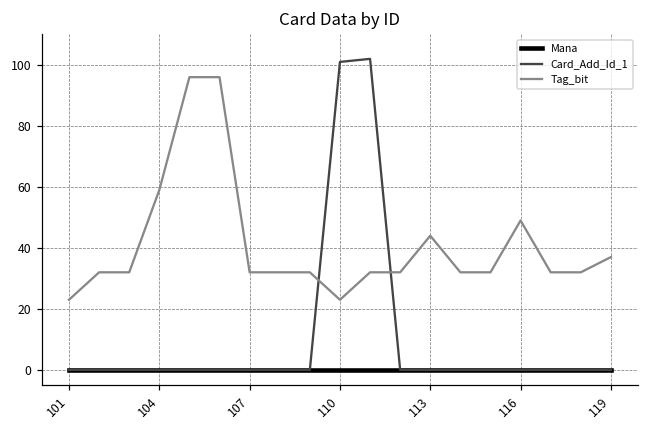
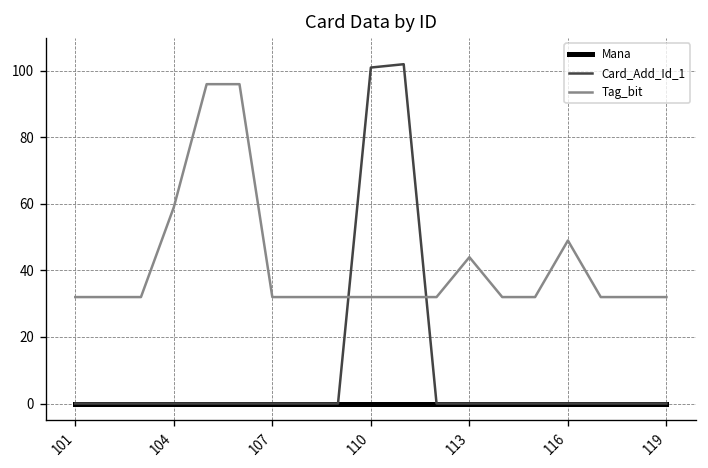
Tag_bit, 101: 23 -> 32
Tag_bit, 110: 23 -> 32
Tag_bit, 119: 37 -> 32
